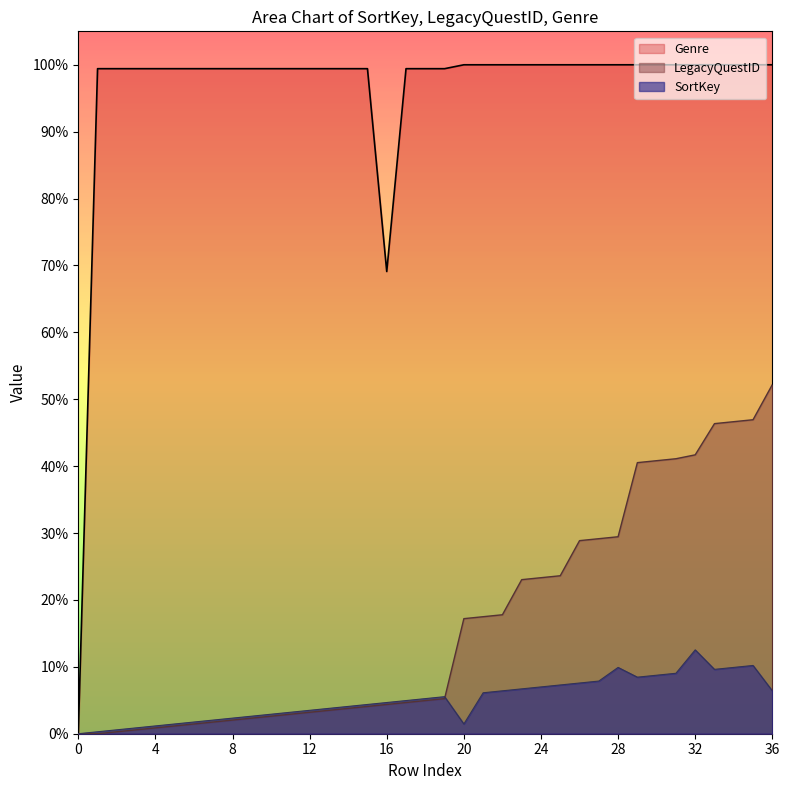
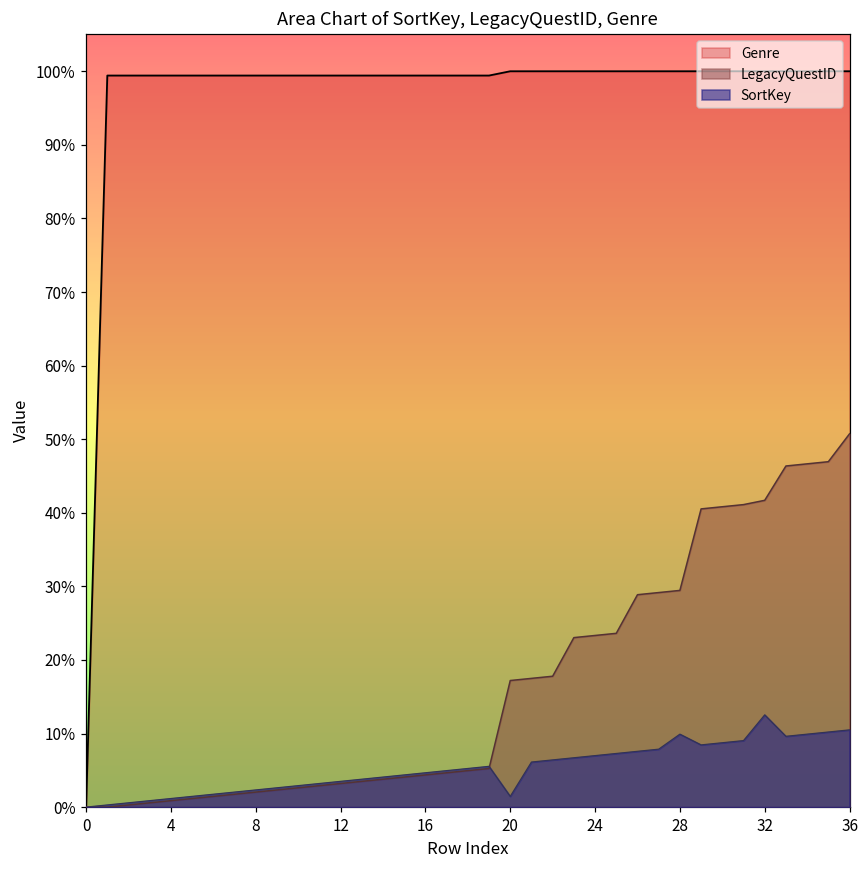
Genre, 16: 69% -> 99%
LegacyQuestID, 36: 52% -> 51%
SortKey, 36: 6% -> 10%
